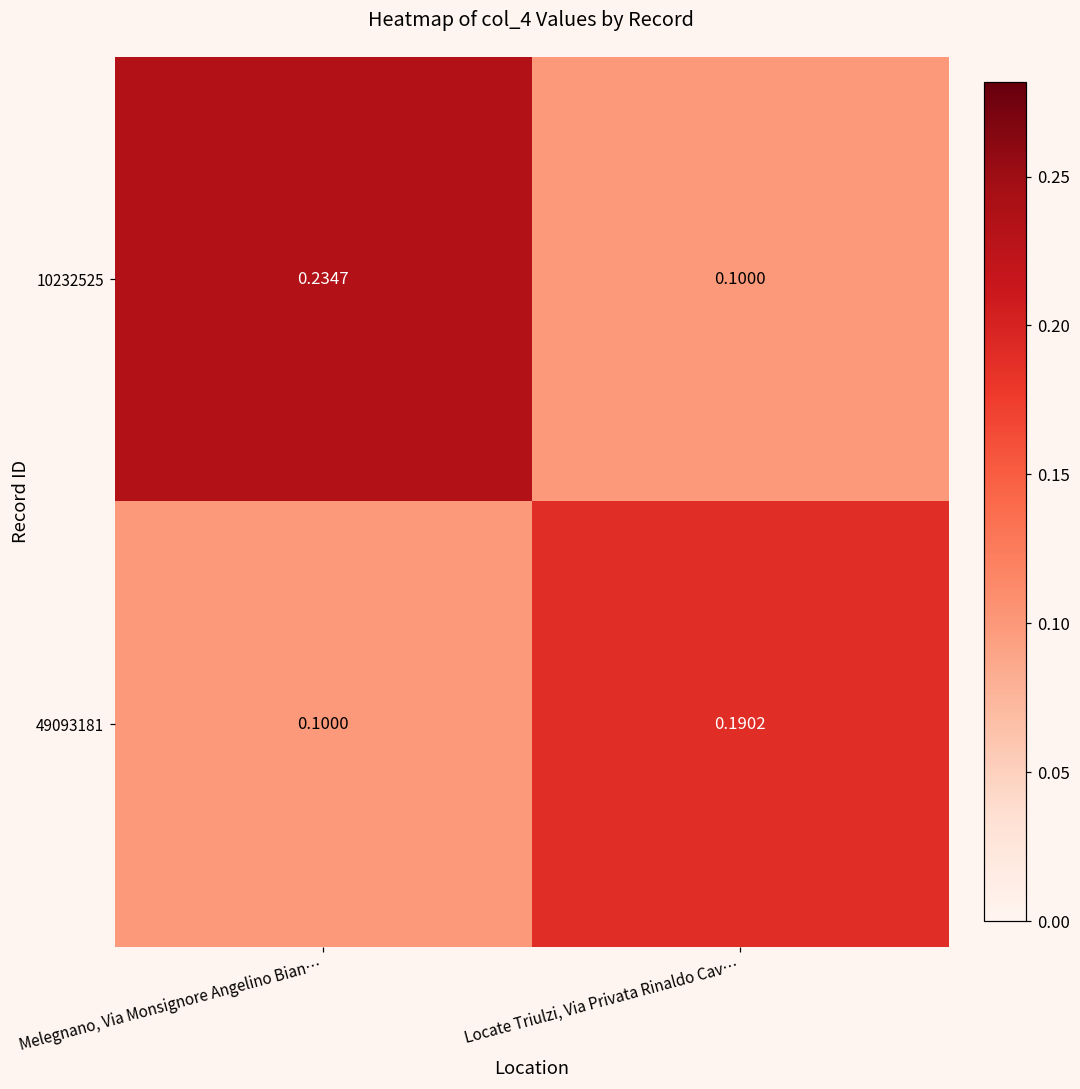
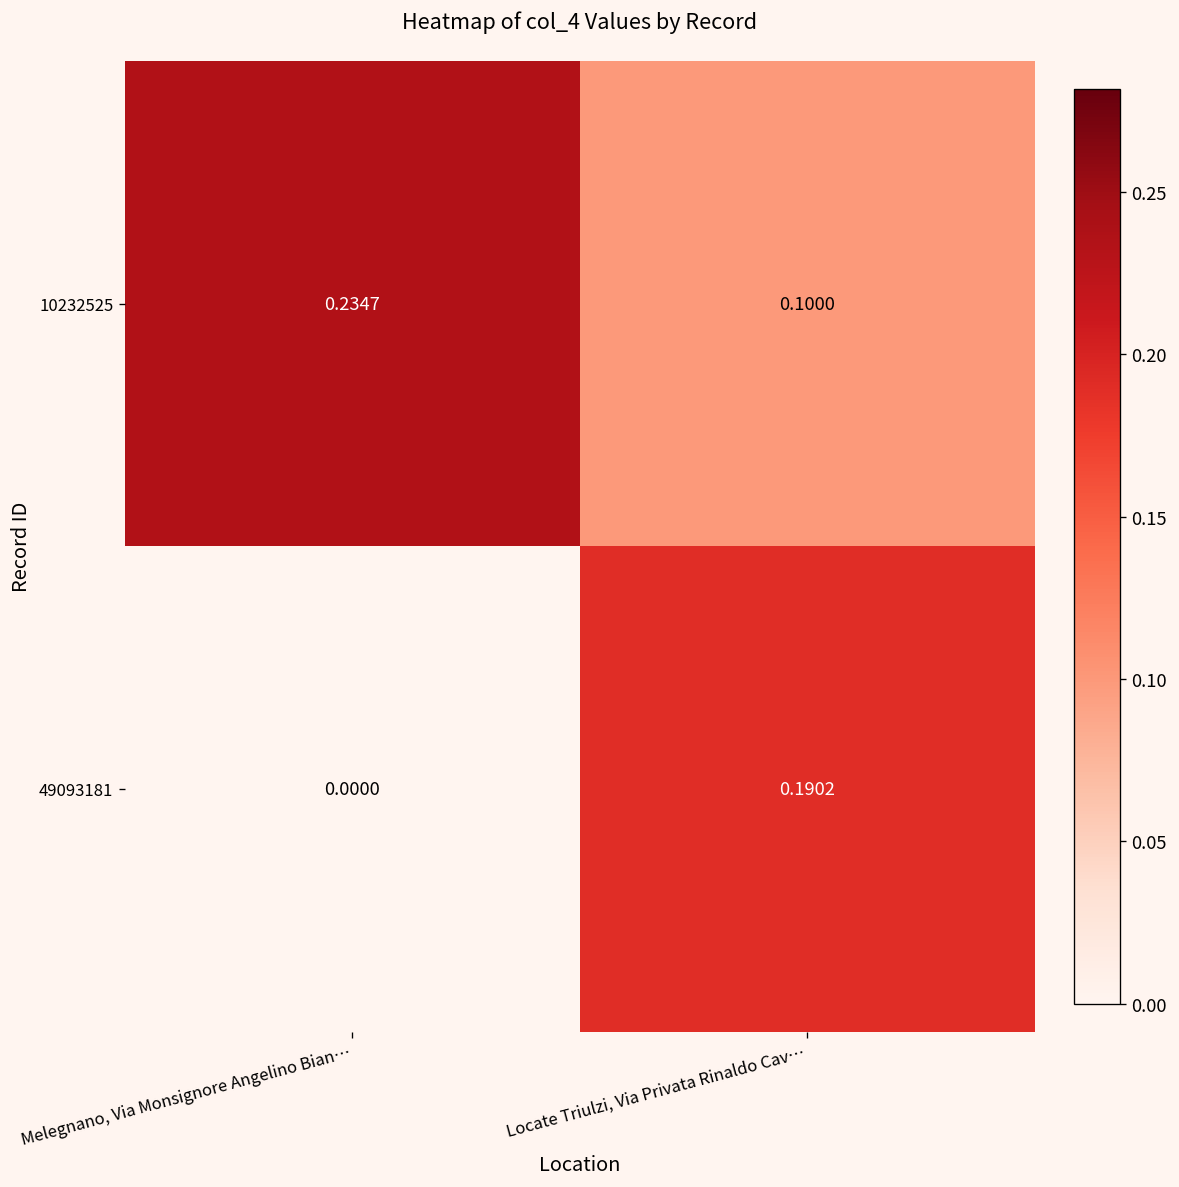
49093181, Melegnano, Via Monsignore Angelino Bian…: 0.1000 -> 0.0000
